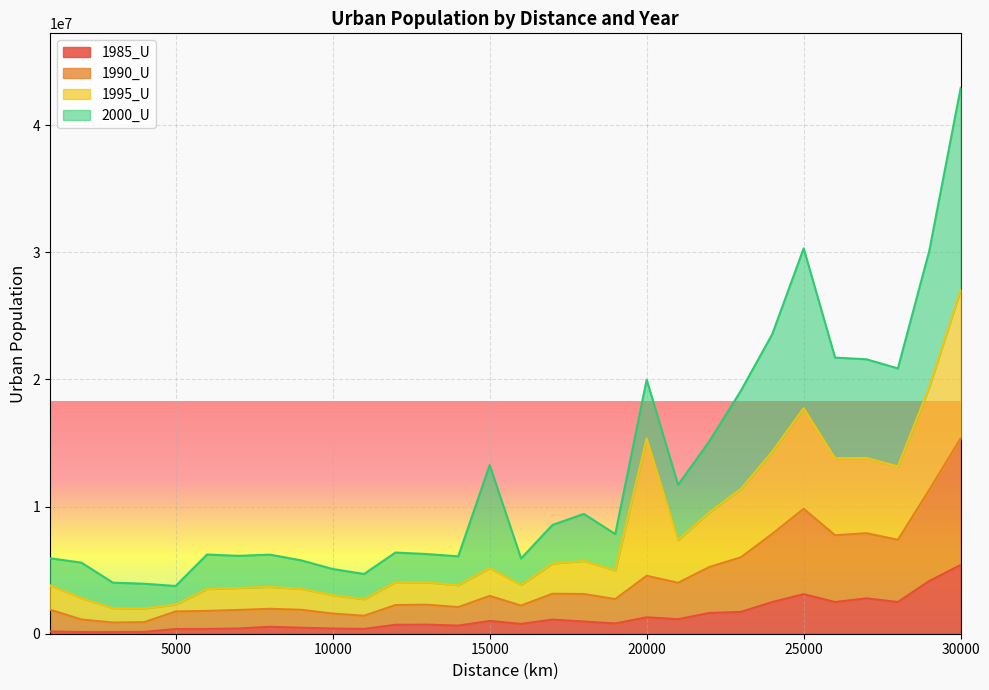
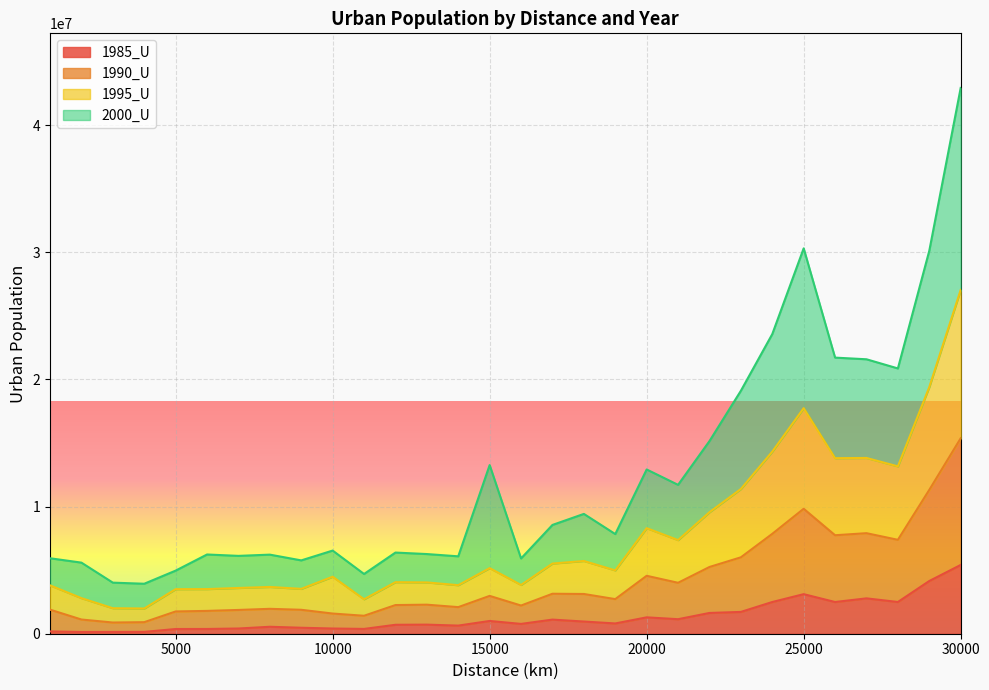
1995_U, 5000: 500000 -> 1800000
1995_U, 10000: 1400000 -> 2900000
1995_U, 20000: 10800000 -> 3700000
